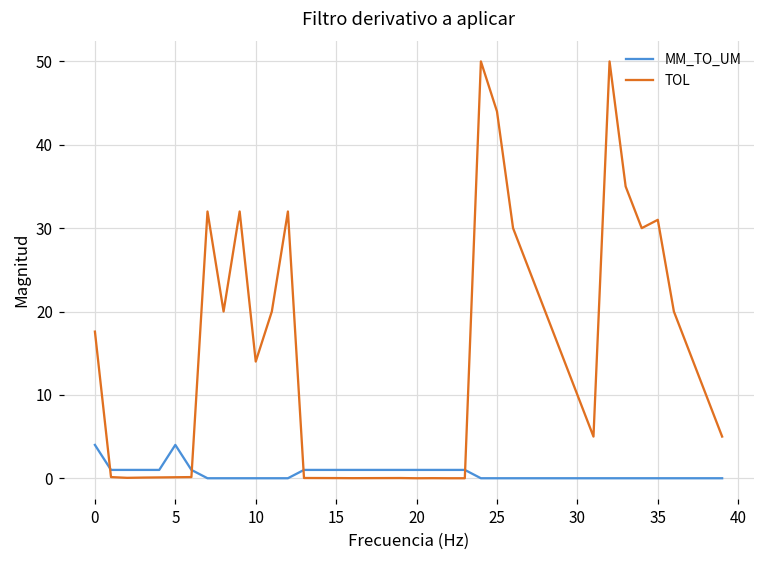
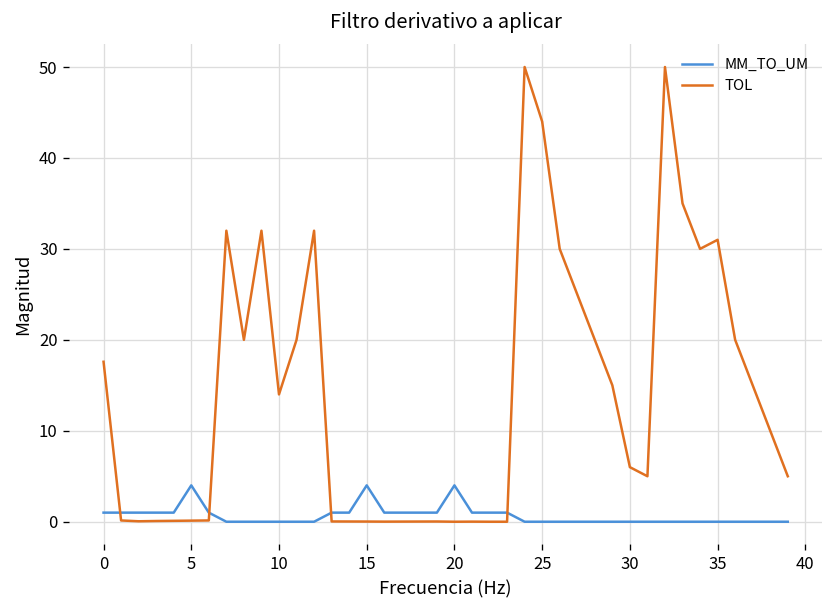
MM_TO_UM, 0: 4 -> 1
MM_TO_UM, 15: 1 -> 4
MM_TO_UM, 20: 1 -> 4
TOL, 30: 10 -> 6
